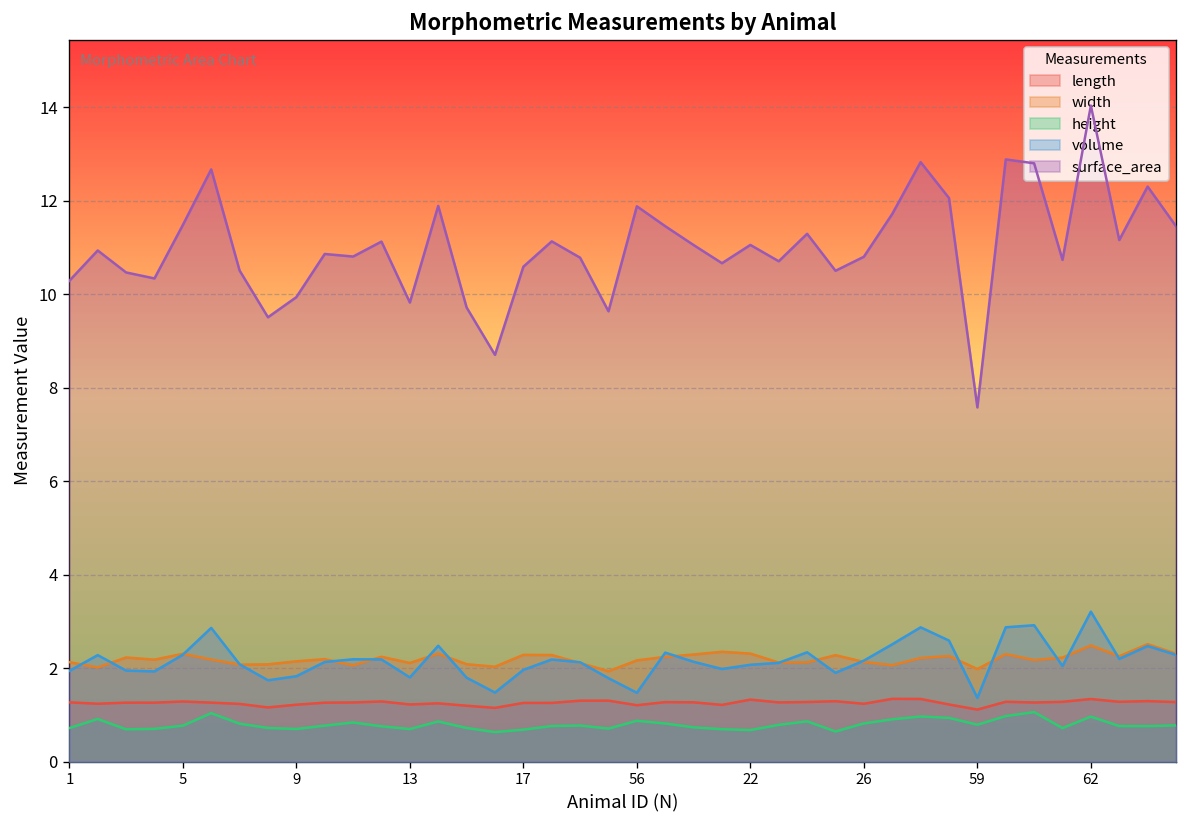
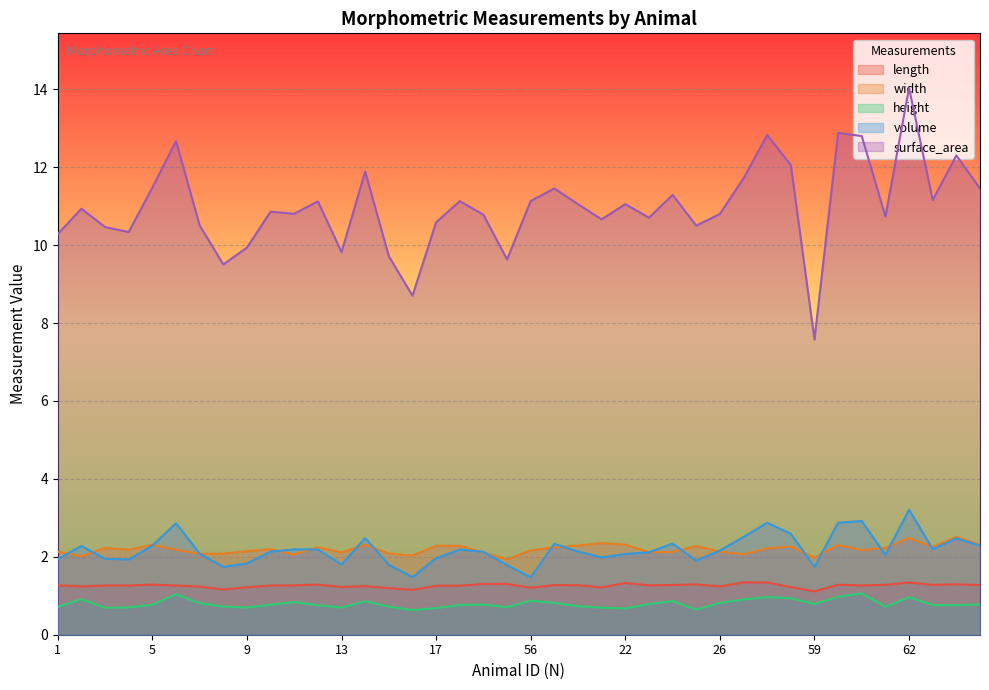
surface_area, 56: 11.9 -> 11.1
volume, 59: 1.4 -> 1.7
